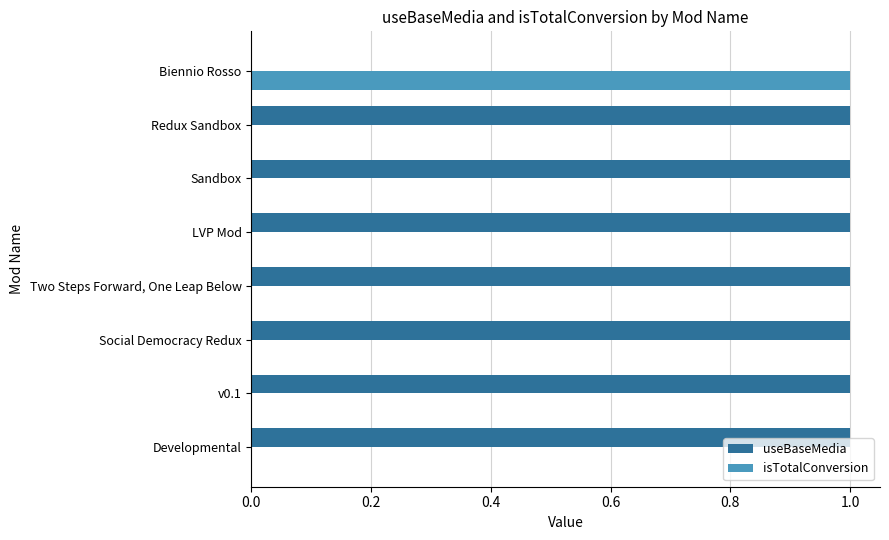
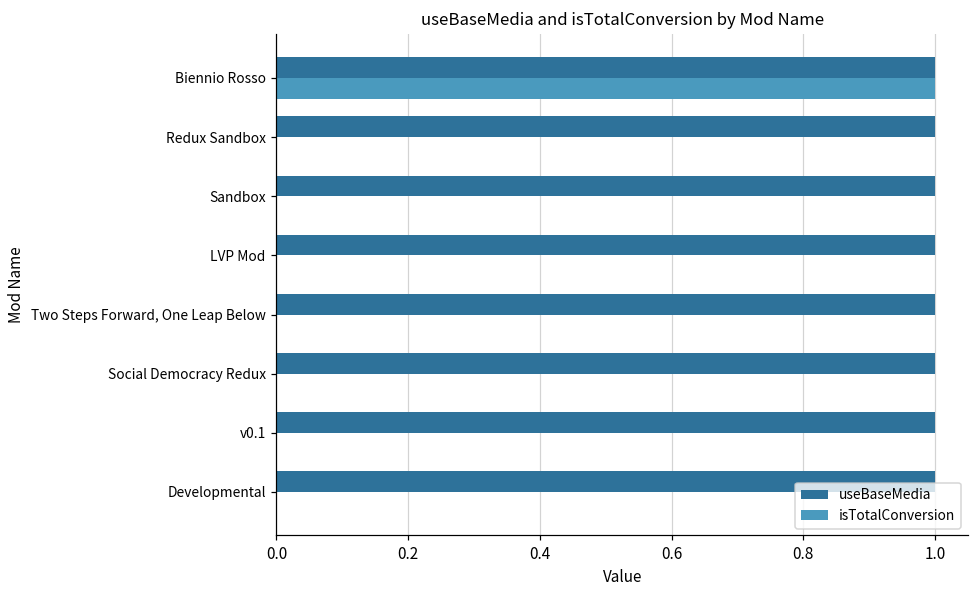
useBaseMedia, Biennio Rosso: 0 -> 1
